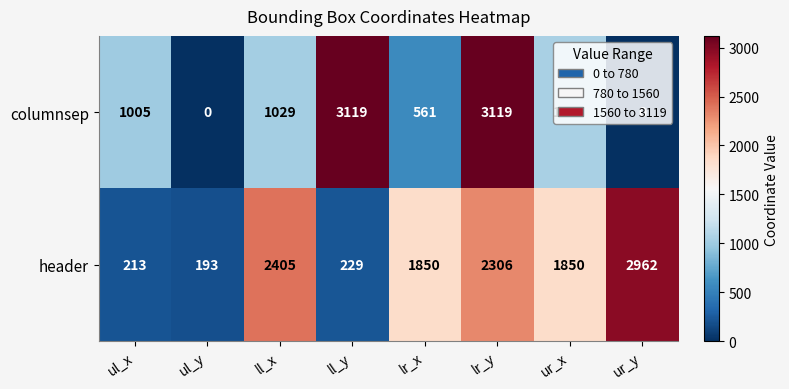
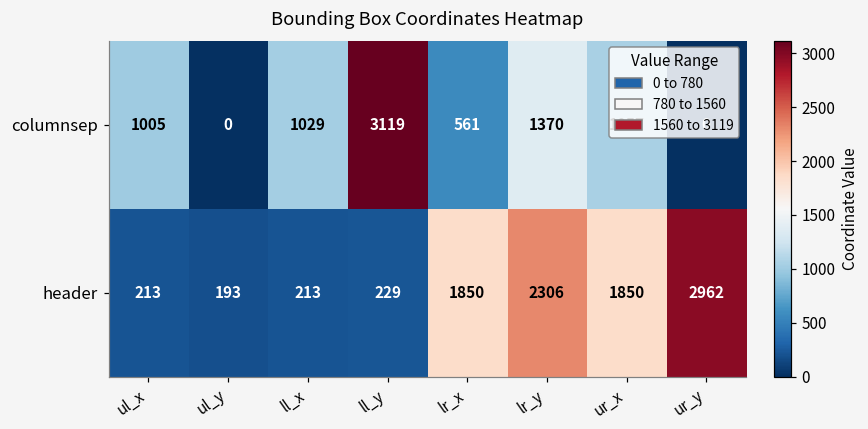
columnsep, lr_y: 3119 -> 1370
header, ll_x: 2405 -> 213
